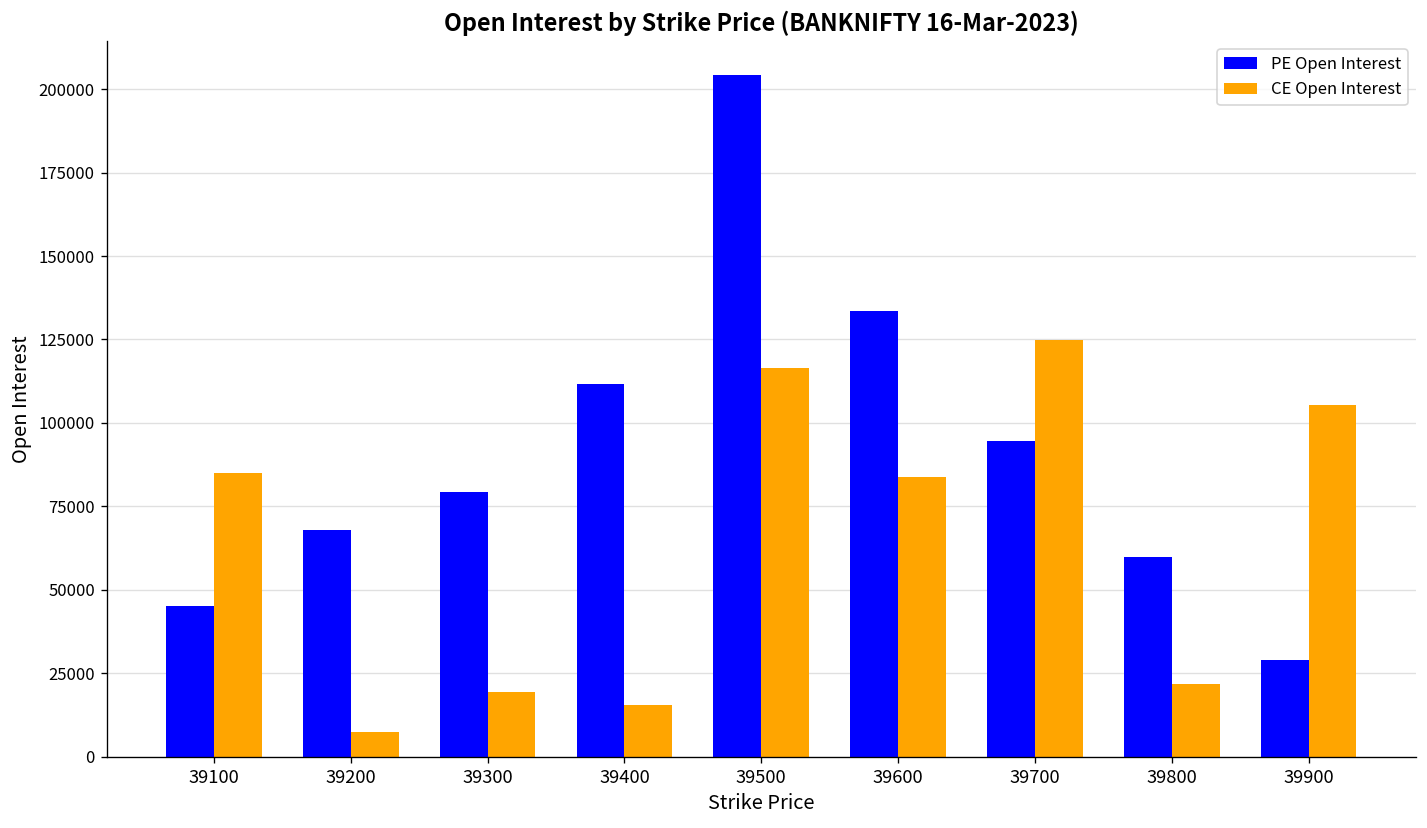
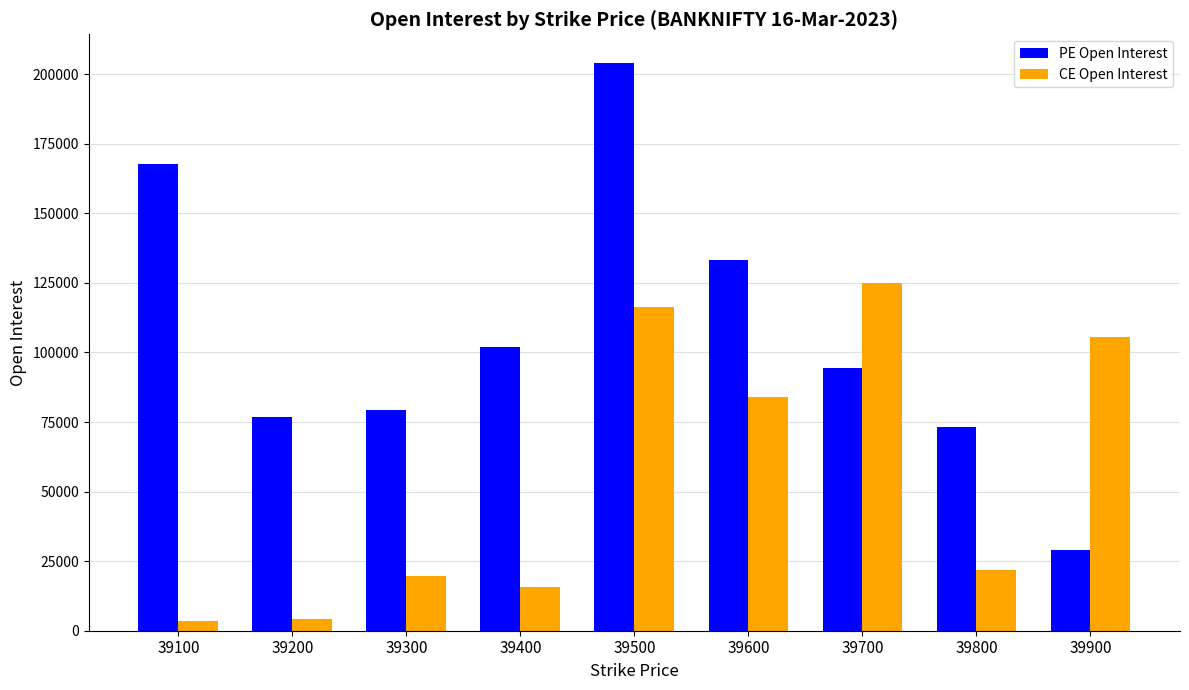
PE Open Interest, 39100: 45000 -> 168000
CE Open Interest, 39100: 85000 -> 3000
PE Open Interest, 39200: 68000 -> 77000
CE Open Interest, 39200: 7000 -> 4000
PE Open Interest, 39400: 112000 -> 102000
PE Open Interest, 39800: 60000 -> 73000
